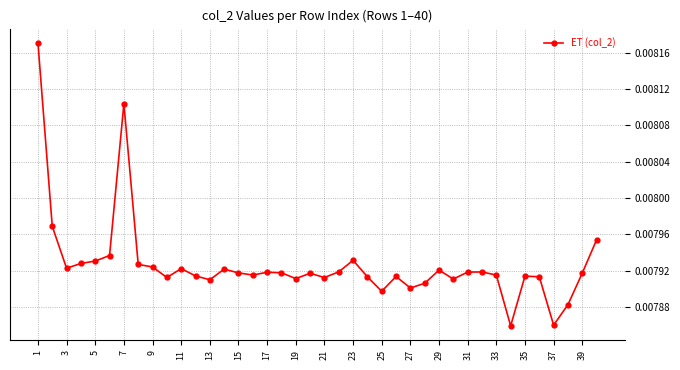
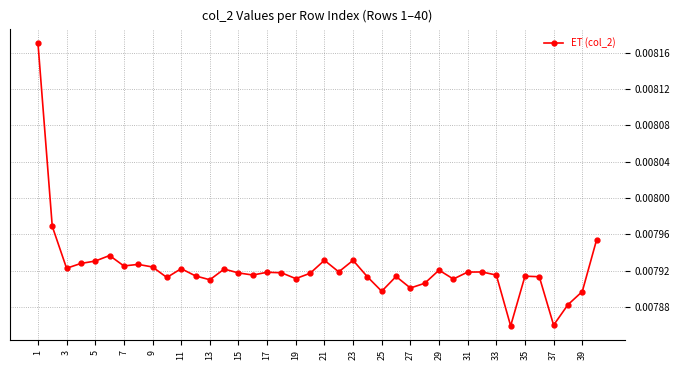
7: 0.00810 -> 0.00793
21: 0.00791 -> 0.00793
39: 0.00792 -> 0.00790
